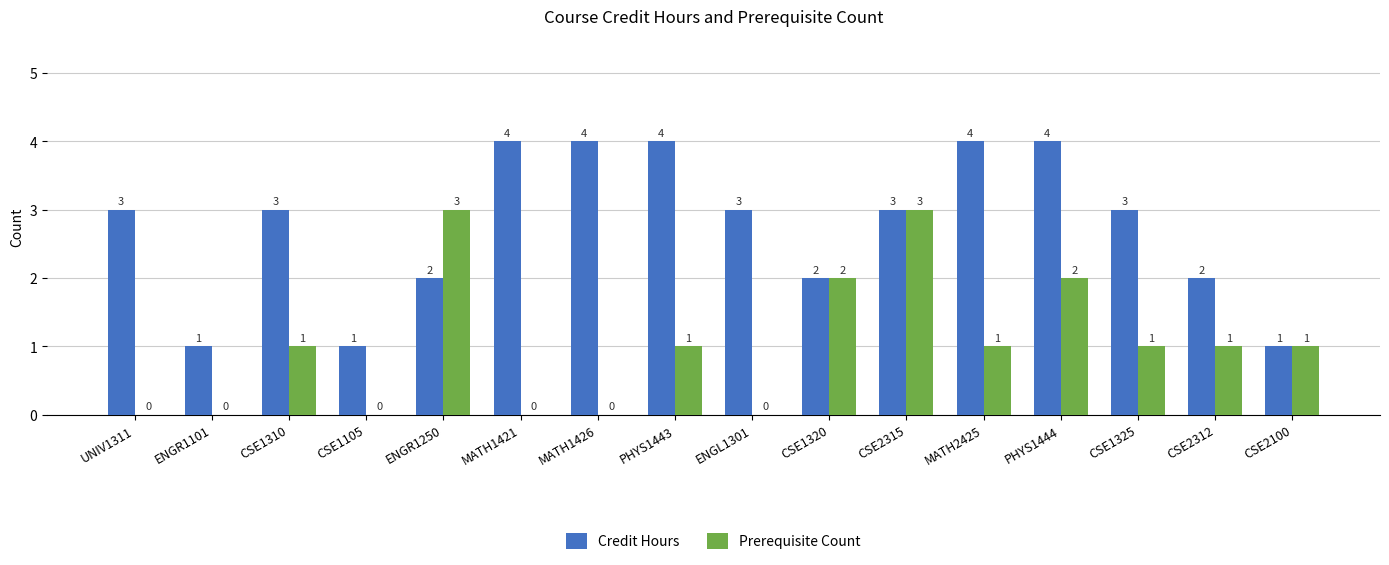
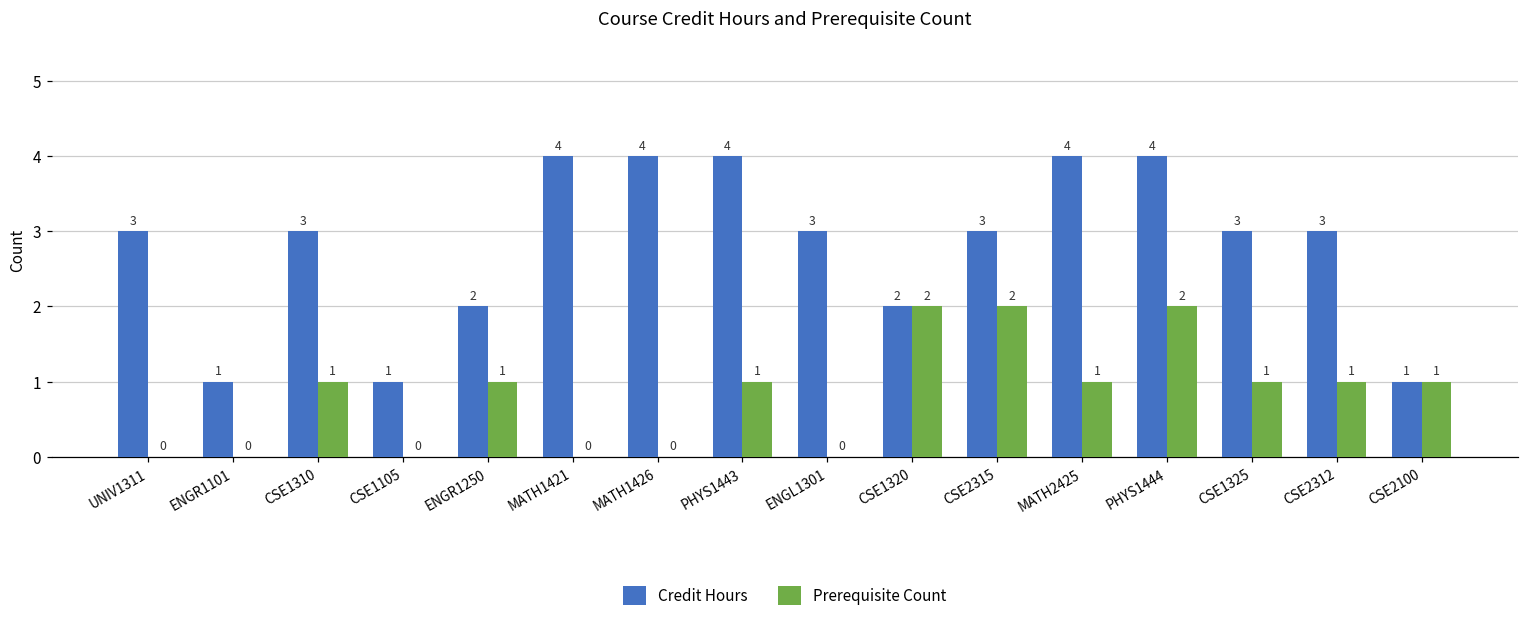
Prerequisite Count, ENGR1250: 3 -> 1
Prerequisite Count, CSE2315: 3 -> 2
Credit Hours, CSE2312: 2 -> 3
